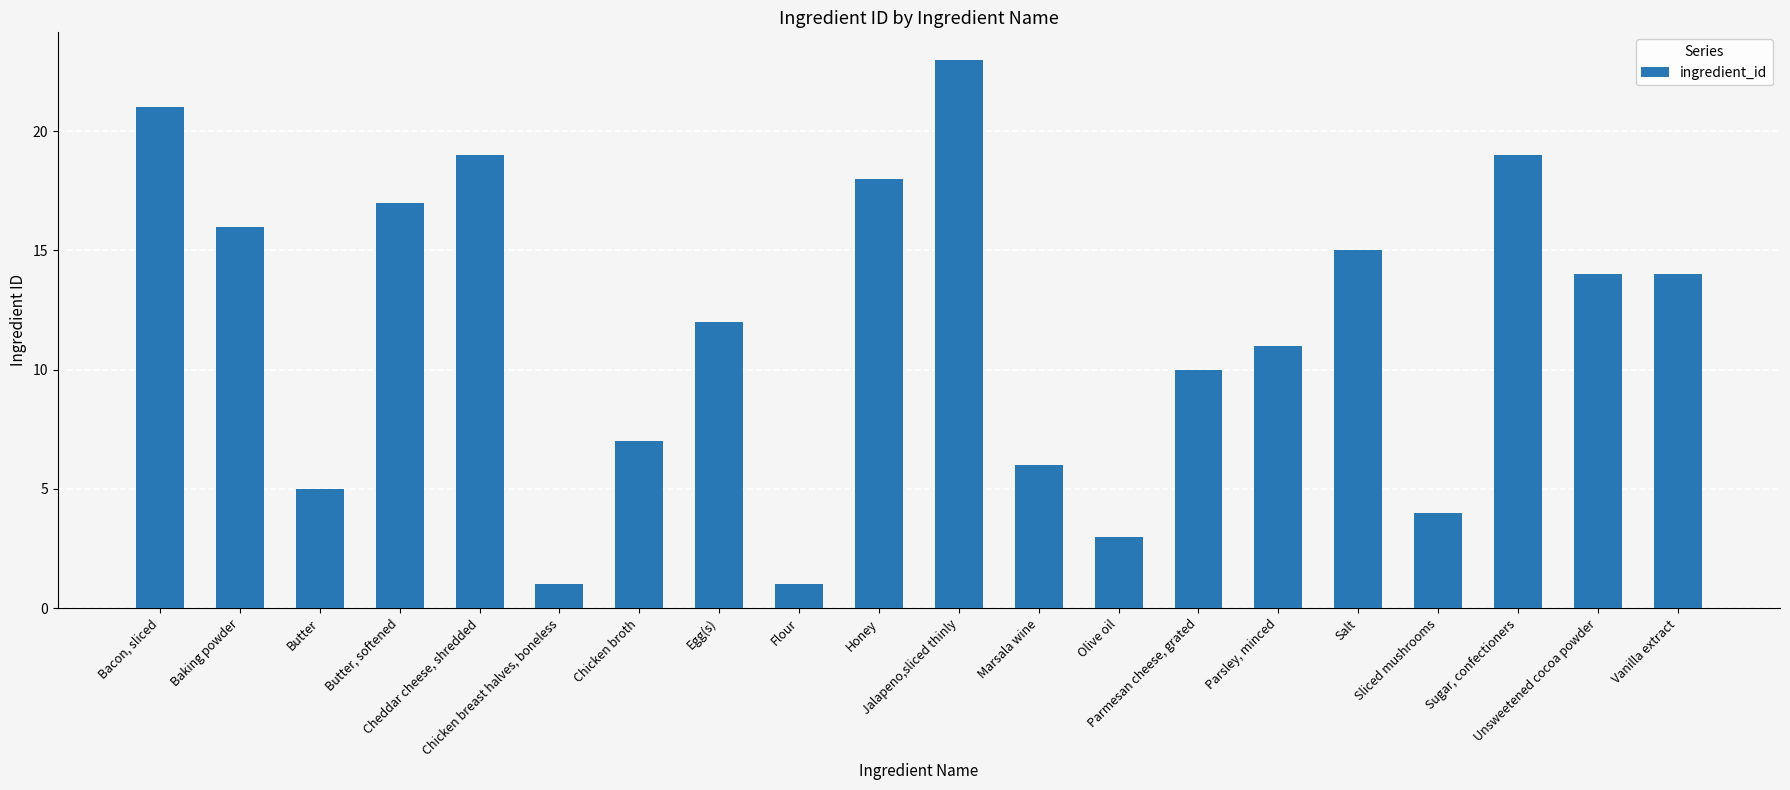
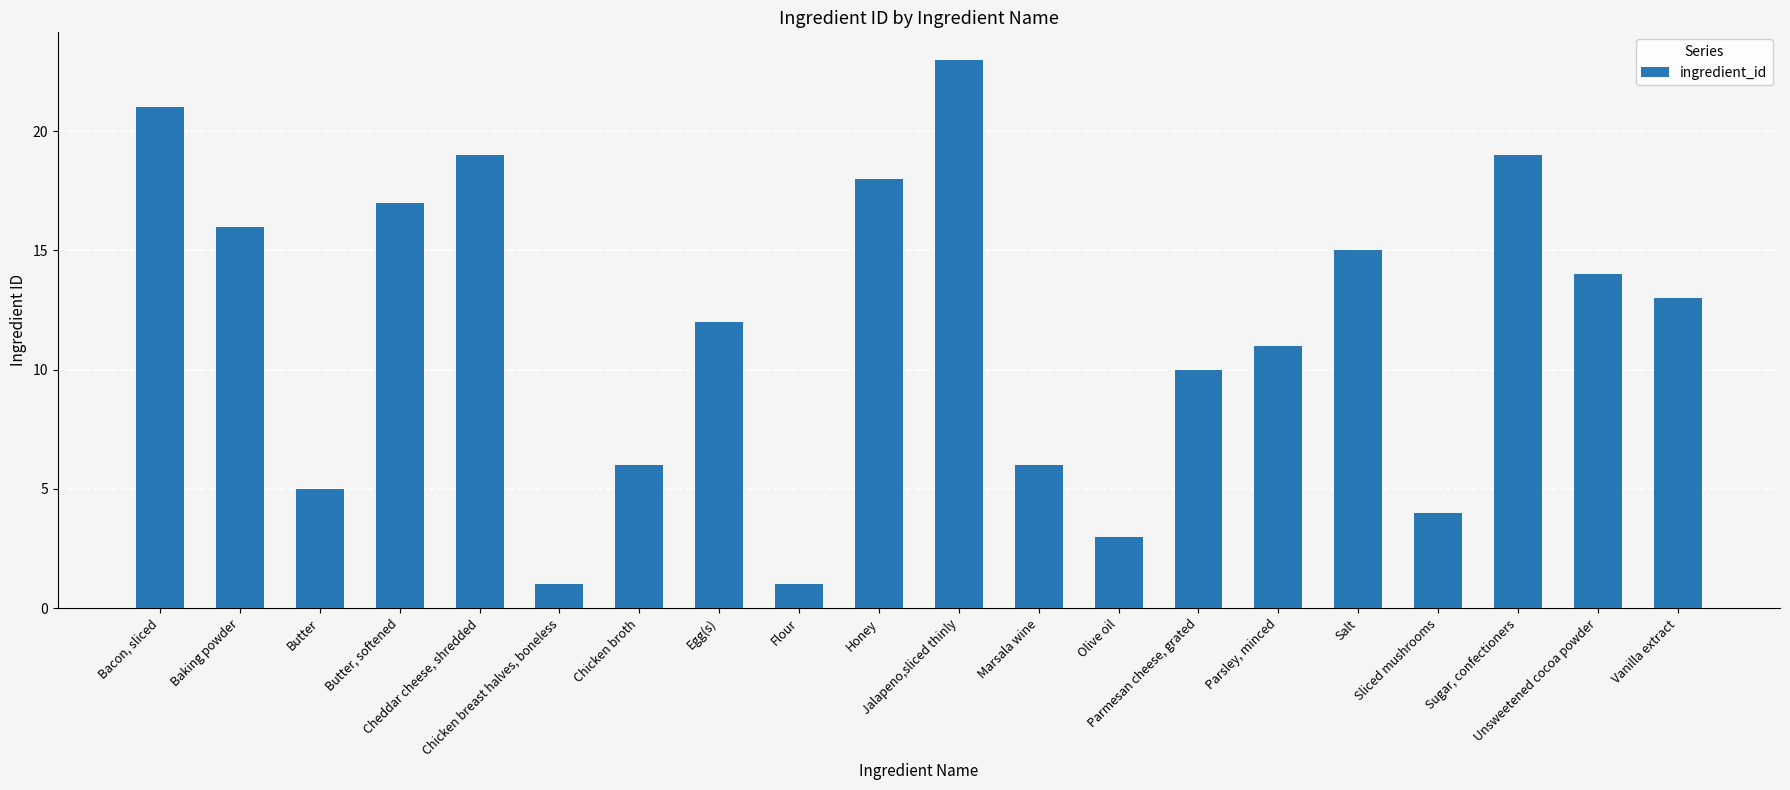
Chicken broth: 7 -> 6
Vanilla extract: 14 -> 13
